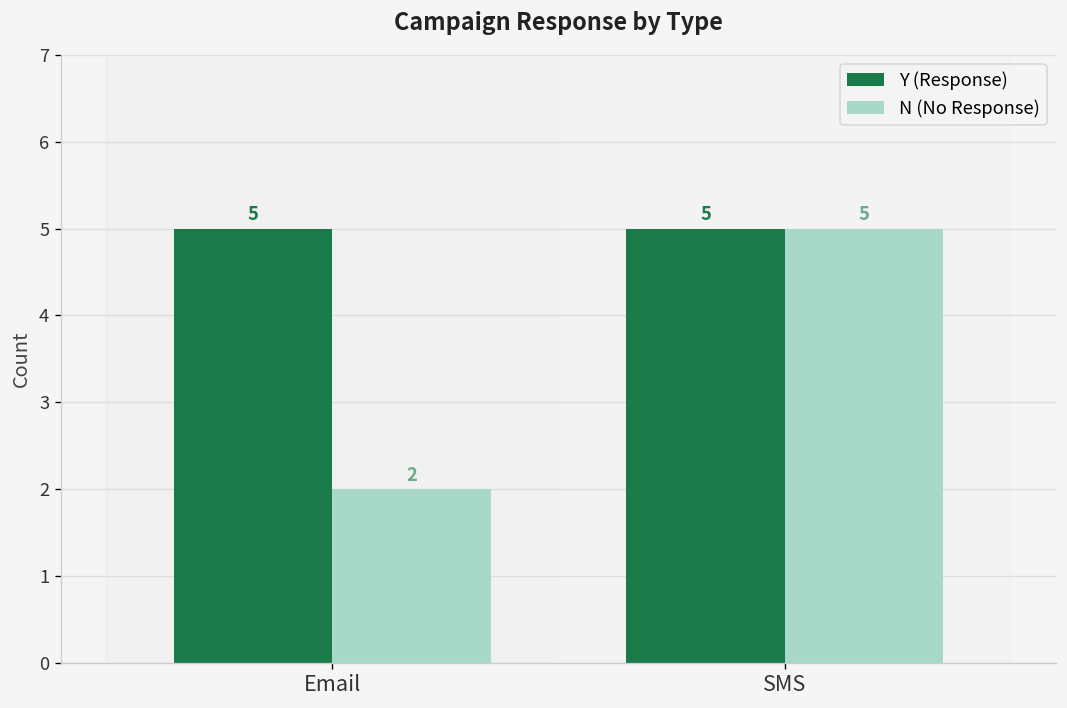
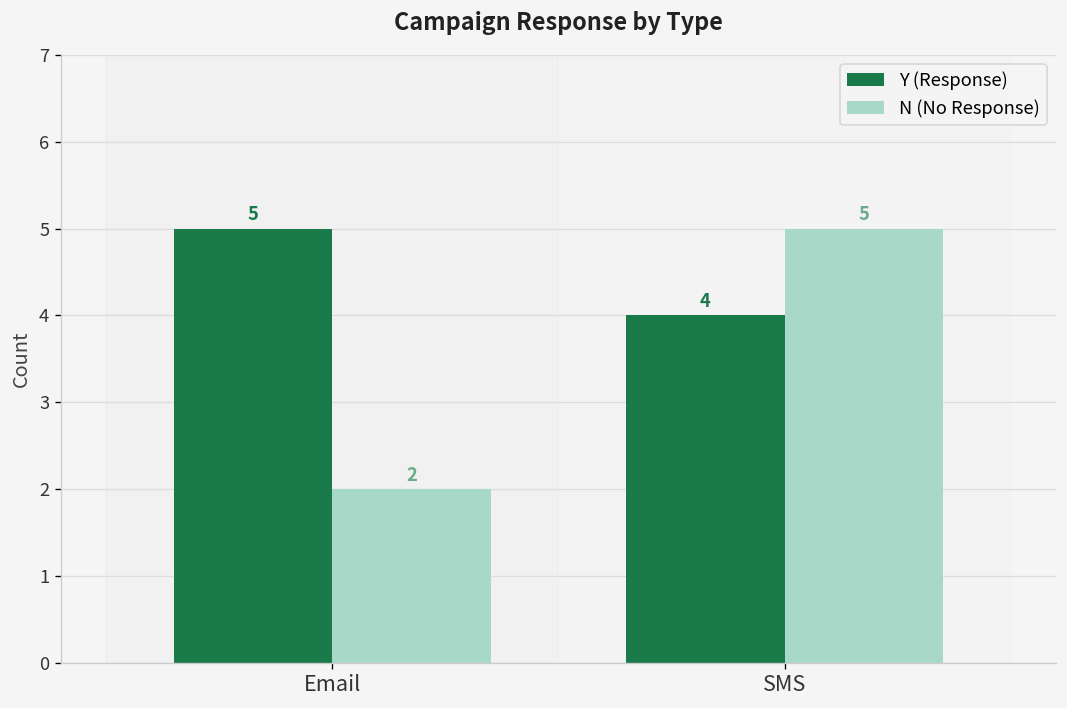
Y (Response), SMS: 5 -> 4
